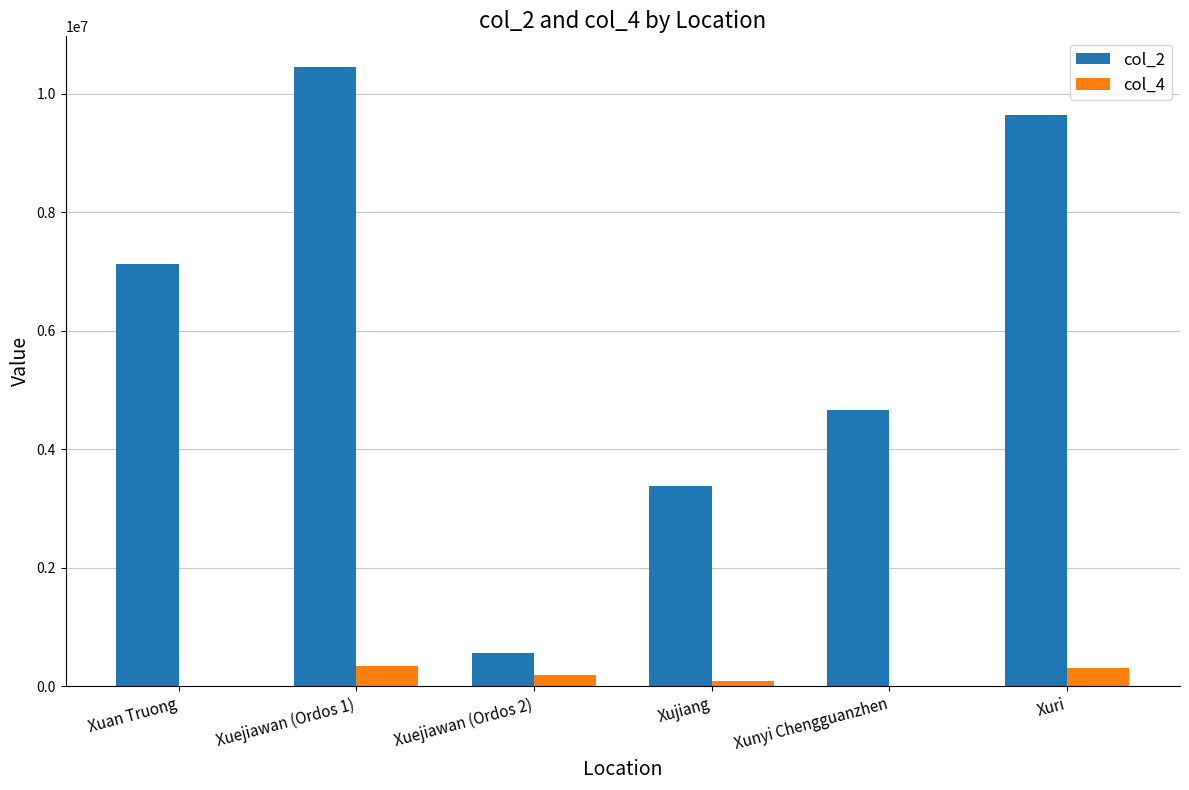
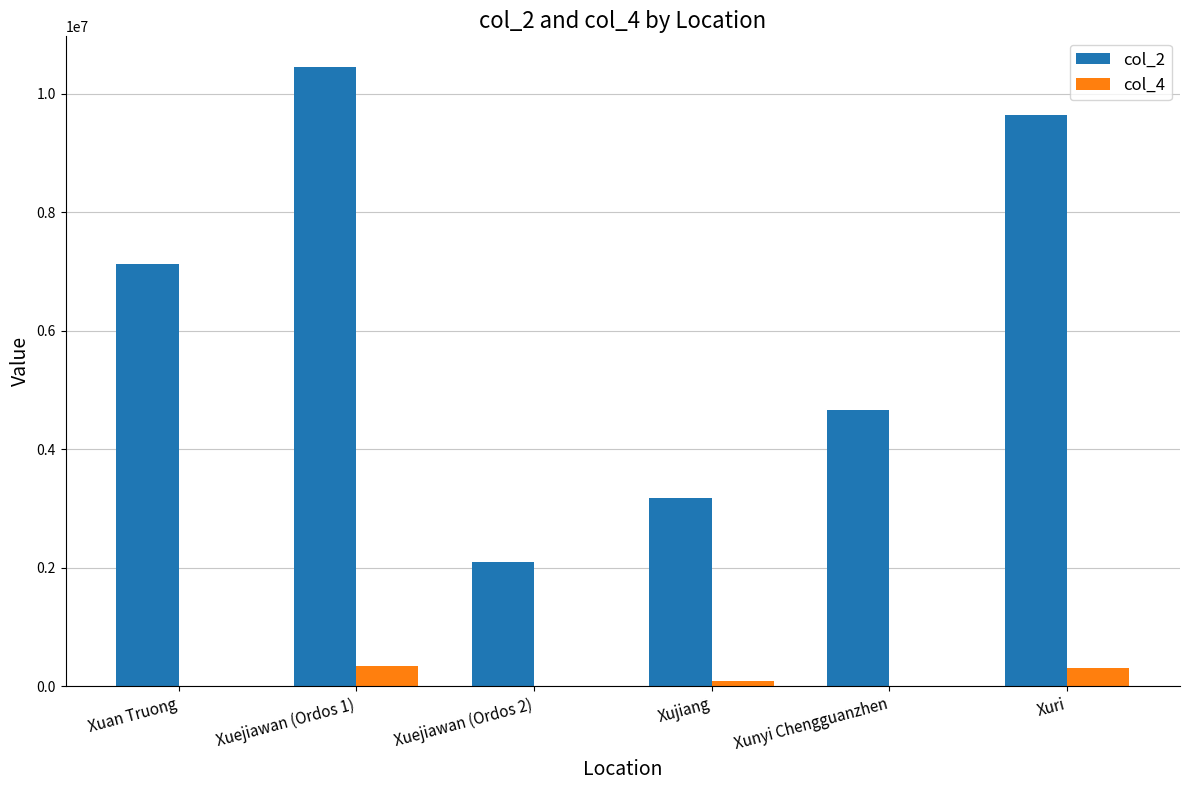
col_2, Xuejiawan (Ordos 2): 600000 -> 2100000
col_4, Xuejiawan (Ordos 2): 200000 -> 0
col_2, Xujiang: 3400000 -> 3200000
